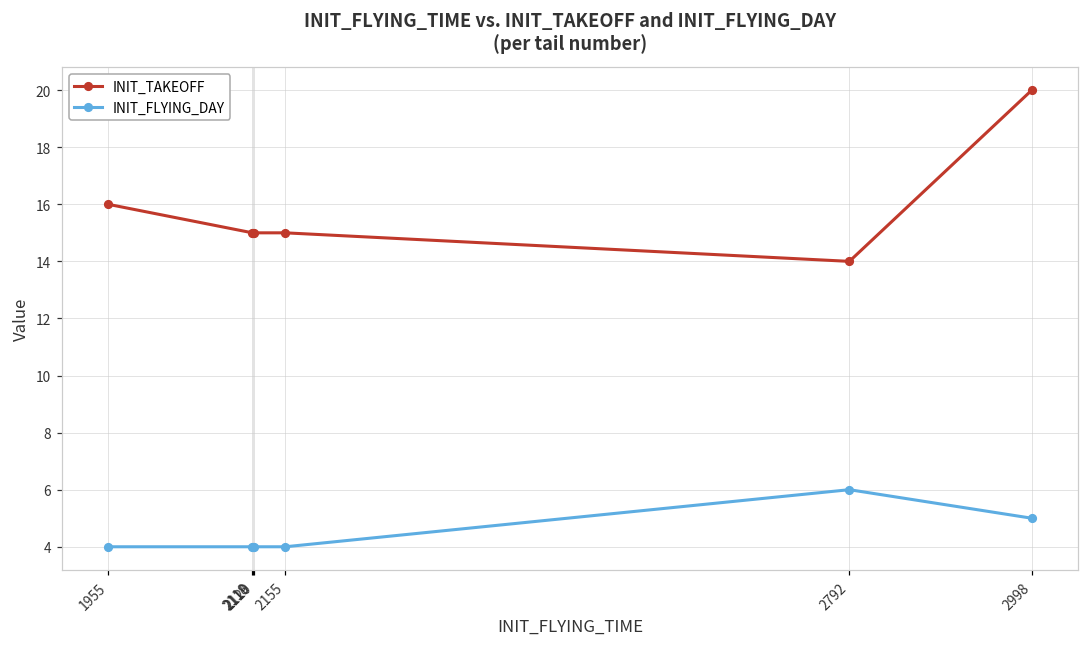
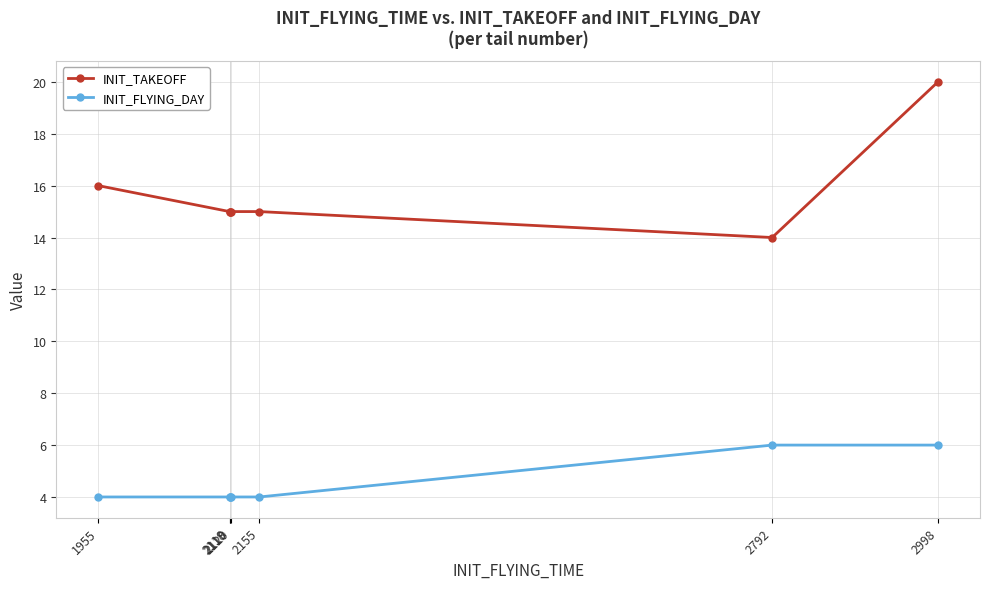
INIT_FLYING_DAY, 2998: 5 -> 6
